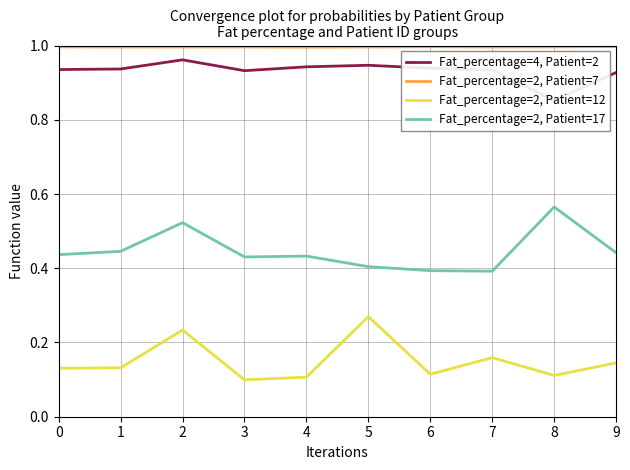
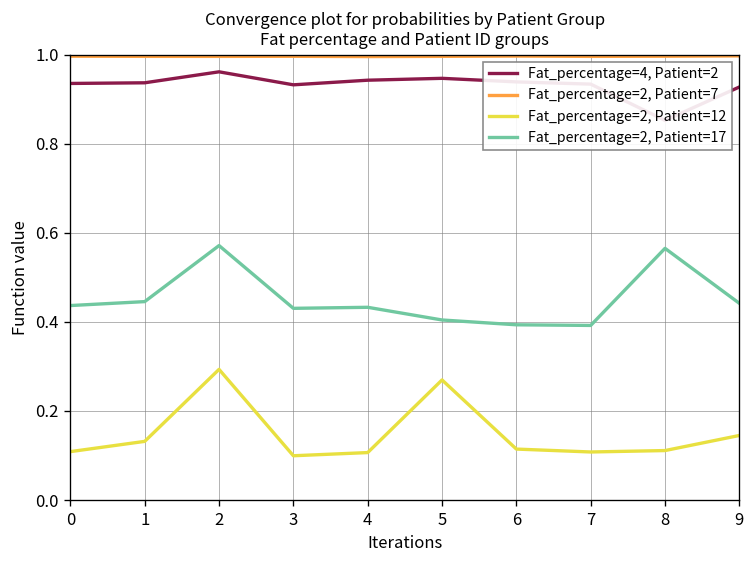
Fat_percentage=2, Patient=12, 0: 0.13 -> 0.11
Fat_percentage=2, Patient=12, 2: 0.23 -> 0.29
Fat_percentage=2, Patient=17, 2: 0.52 -> 0.57
Fat_percentage=2, Patient=12, 7: 0.16 -> 0.11
